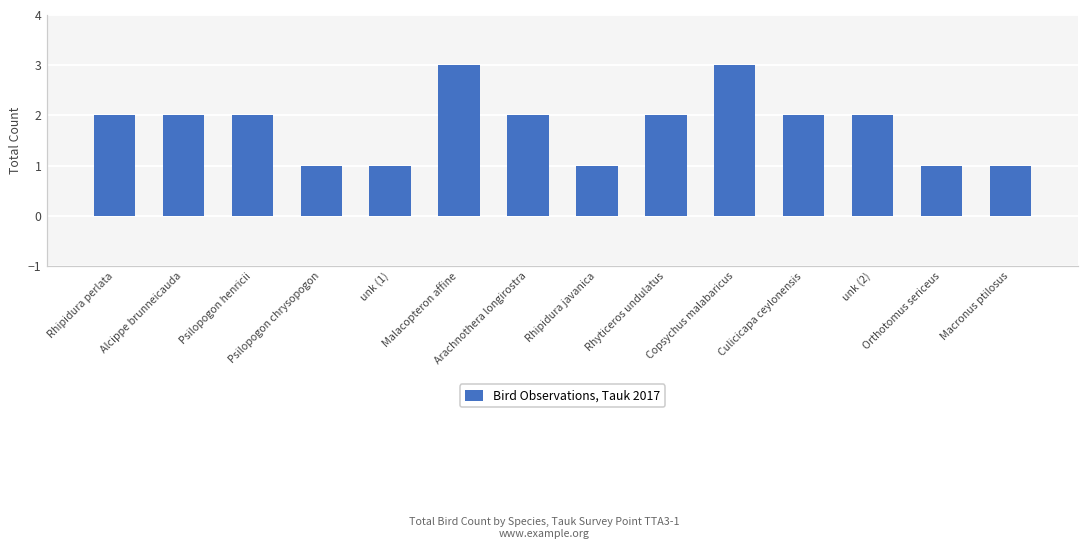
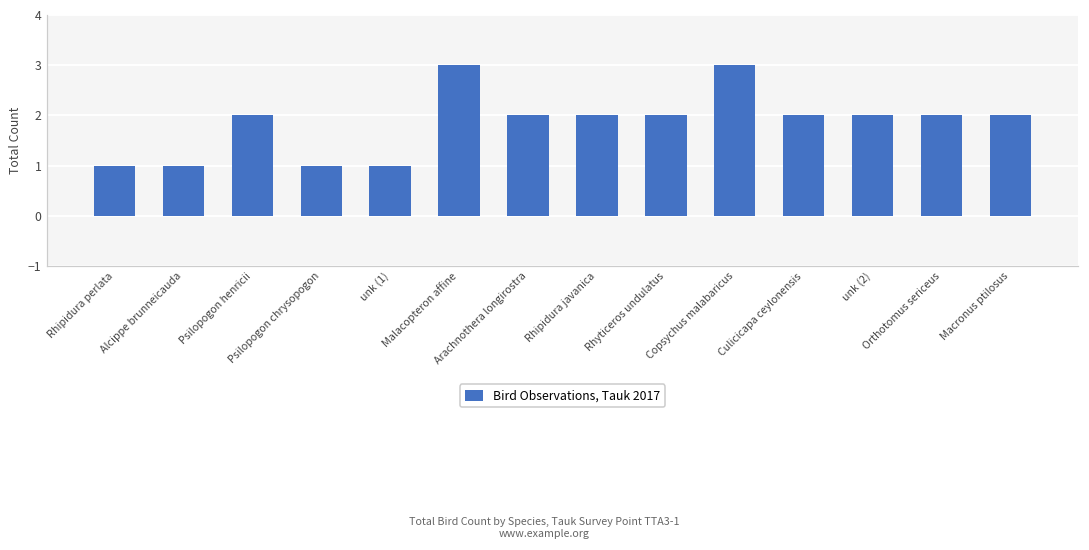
Rhipidura perlata: 2 -> 1
Alcippe brunneicauda: 2 -> 1
Rhipidura javanica: 1 -> 2
Orthotomus sericeus: 1 -> 2
Macronus ptilosus: 1 -> 2
